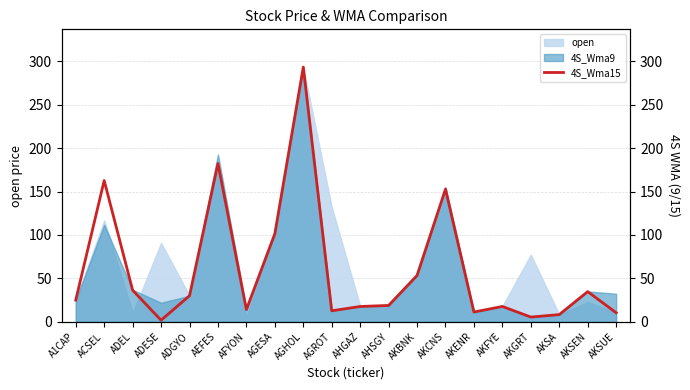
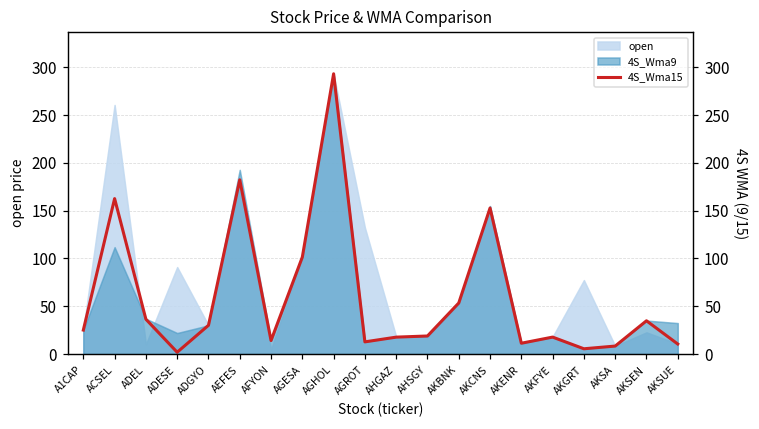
open, ACSEL: 120 -> 260
